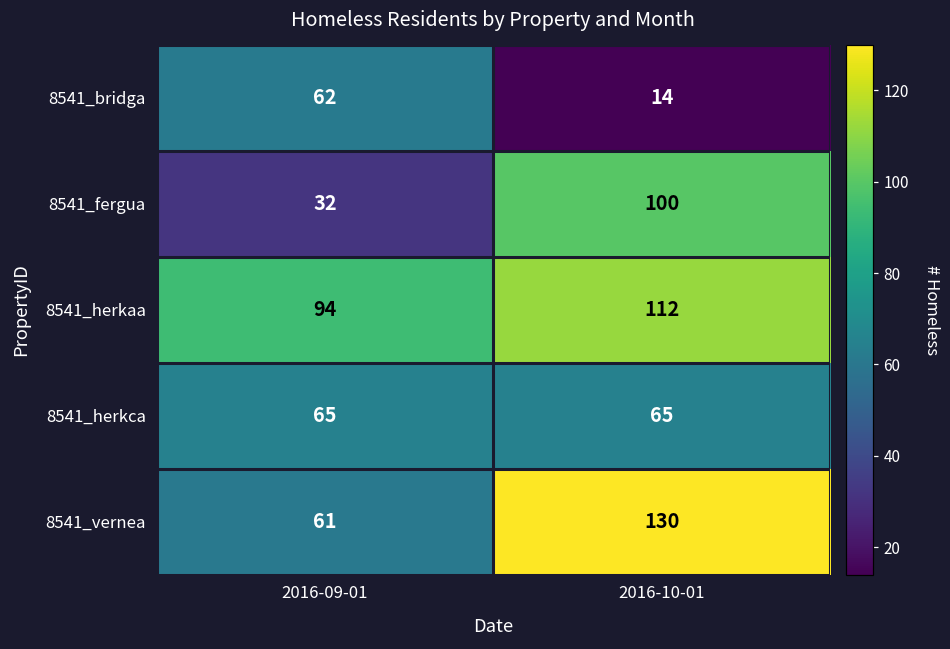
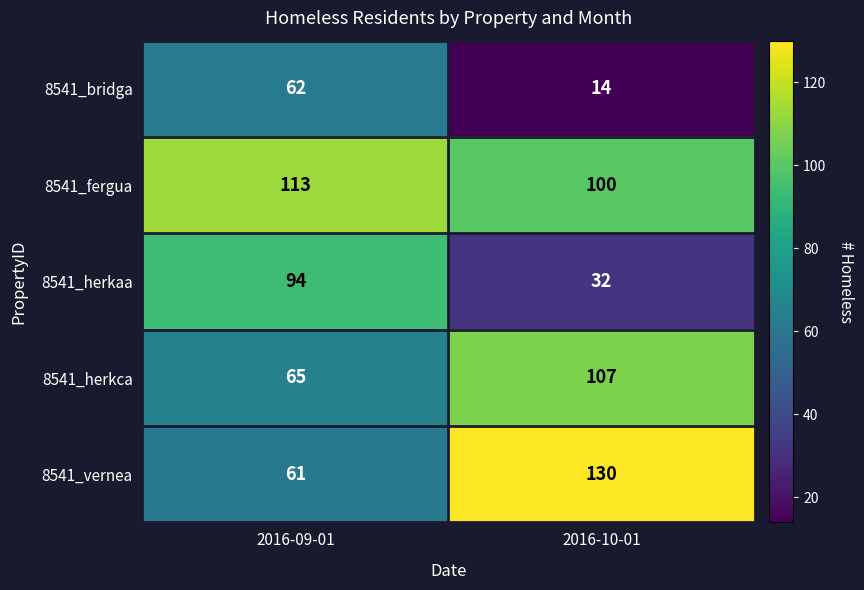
8541_fergua, 2016-09-01: 32 -> 113
8541_herkaa, 2016-10-01: 112 -> 32
8541_herkca, 2016-10-01: 65 -> 107
